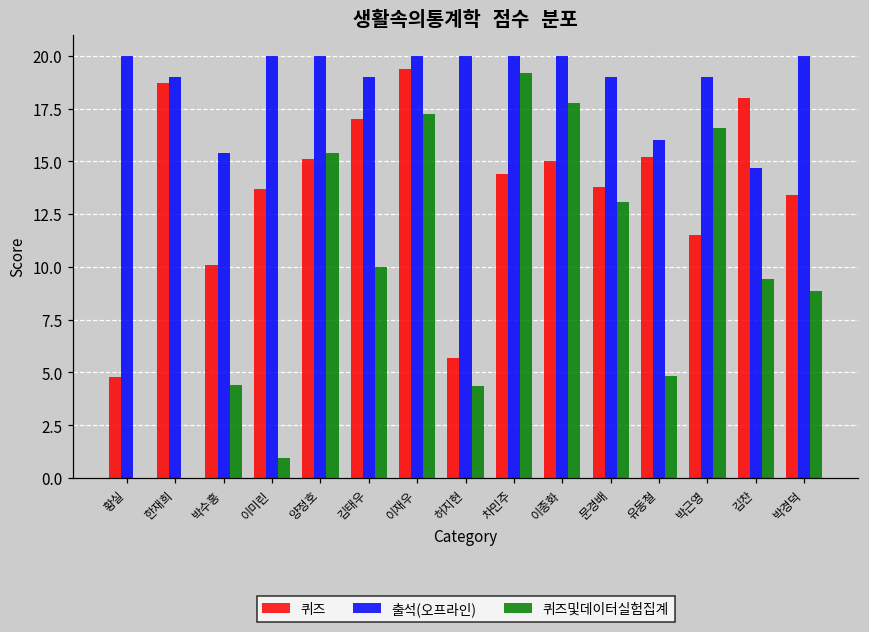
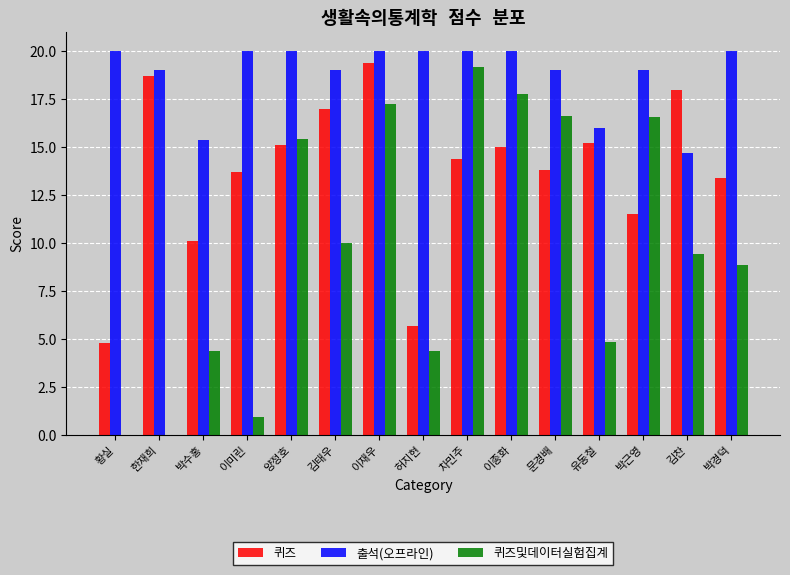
퀴즈및데이터실험집계, 문경배: 13.1 -> 16.7
